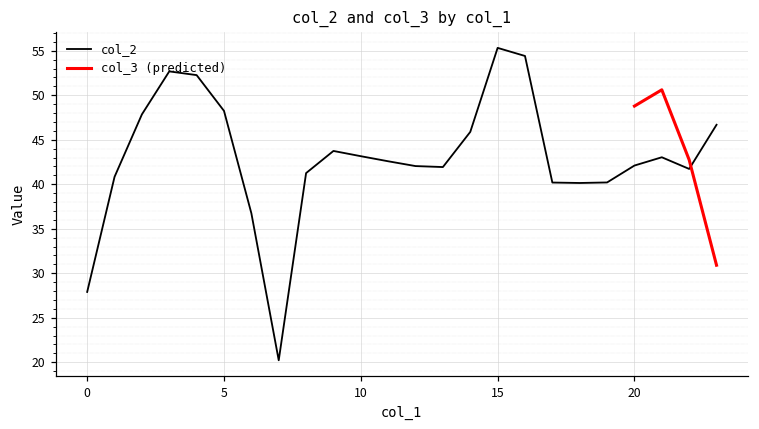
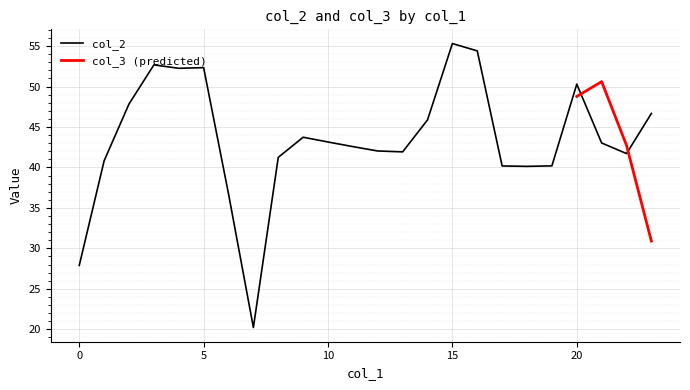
col_2, 5: 48 -> 52
col_2, 20: 42 -> 50
